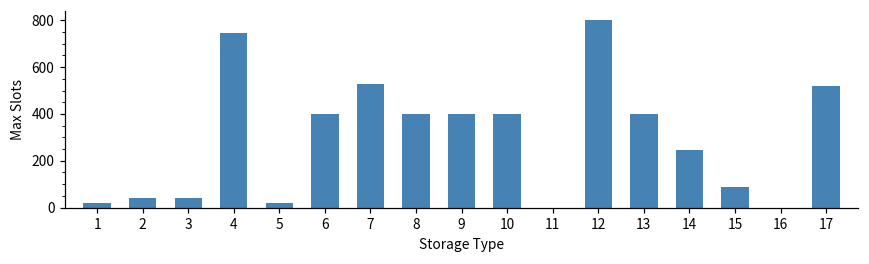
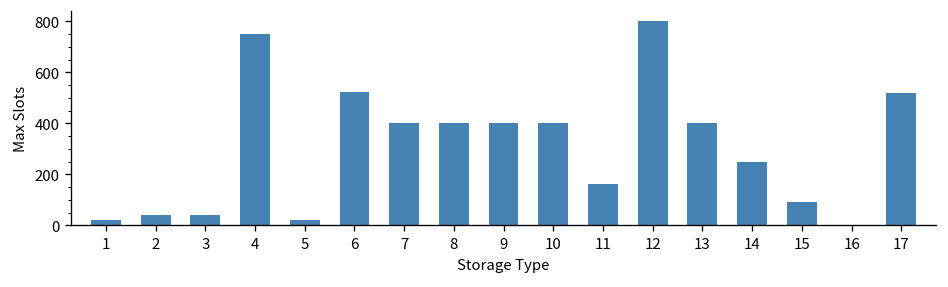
6: 400 -> 520
7: 530 -> 400
11: 0 -> 160
